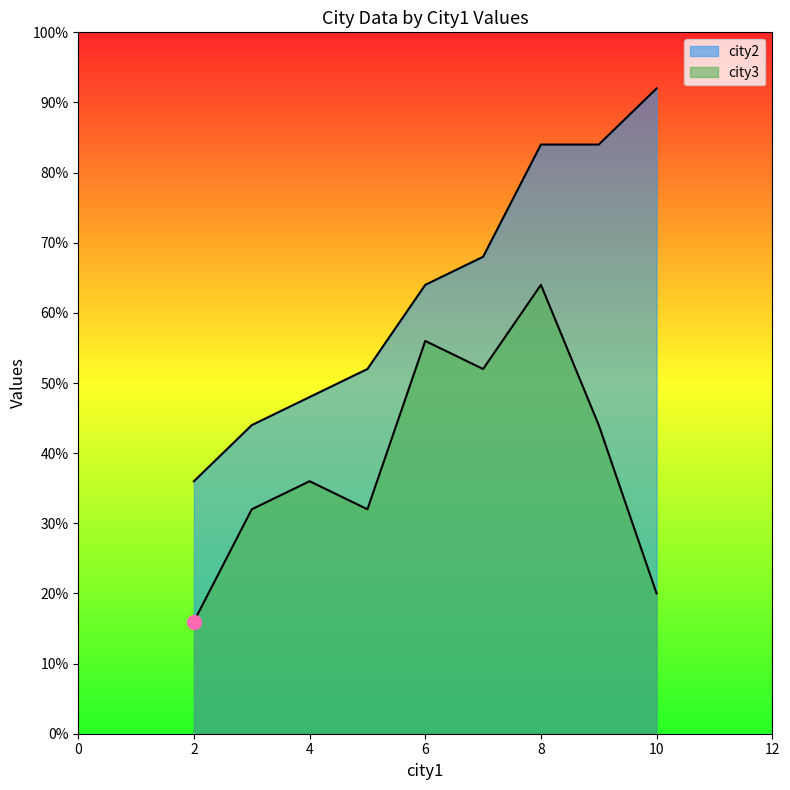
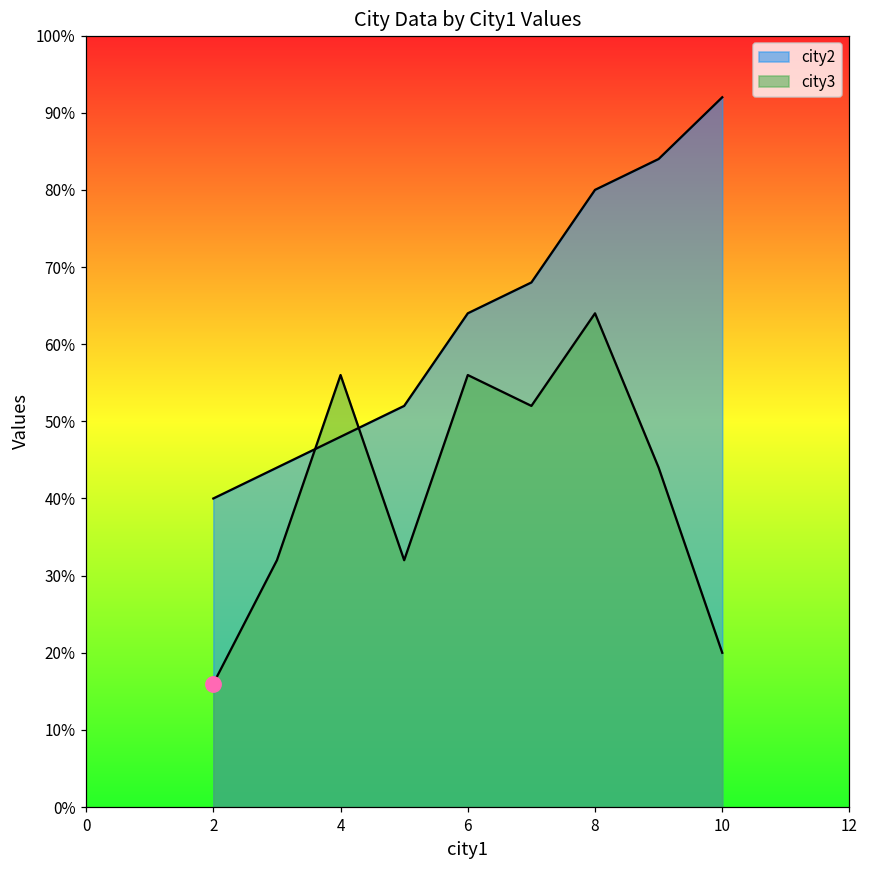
city2, 2: 36% -> 40%
city3, 4: 36% -> 56%
city2, 8: 84% -> 80%
